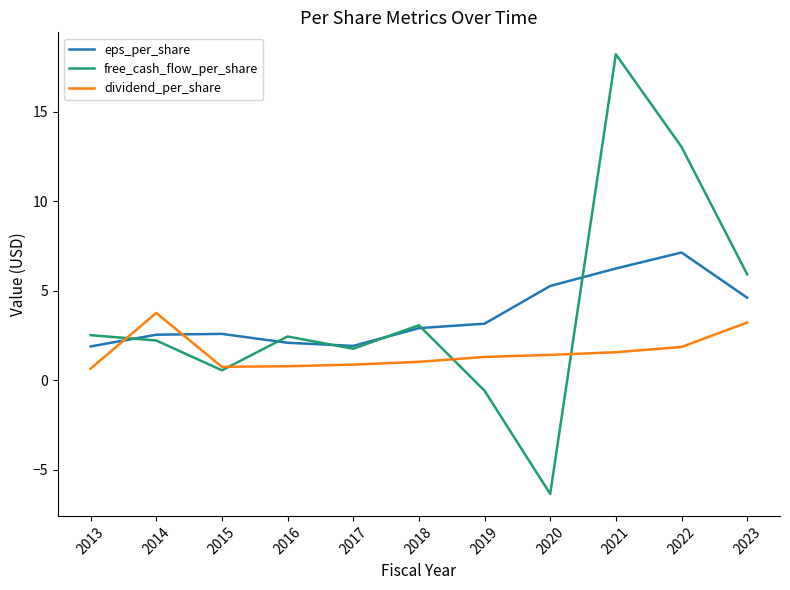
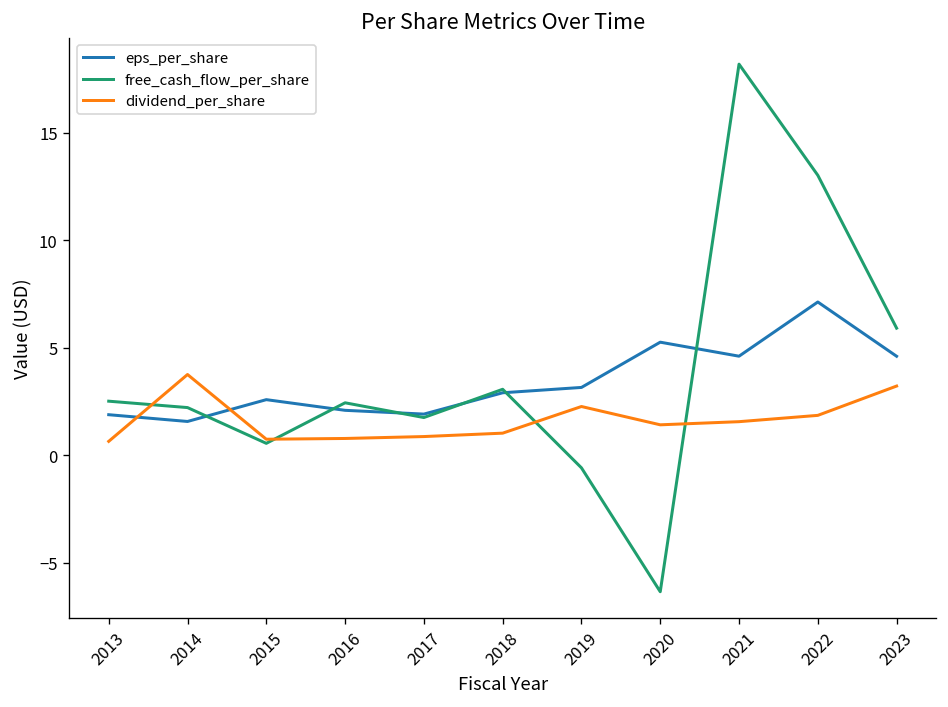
eps_per_share, 2014: 2.5 -> 1.6
dividend_per_share, 2019: 1.3 -> 2.3
eps_per_share, 2021: 6.2 -> 4.6
